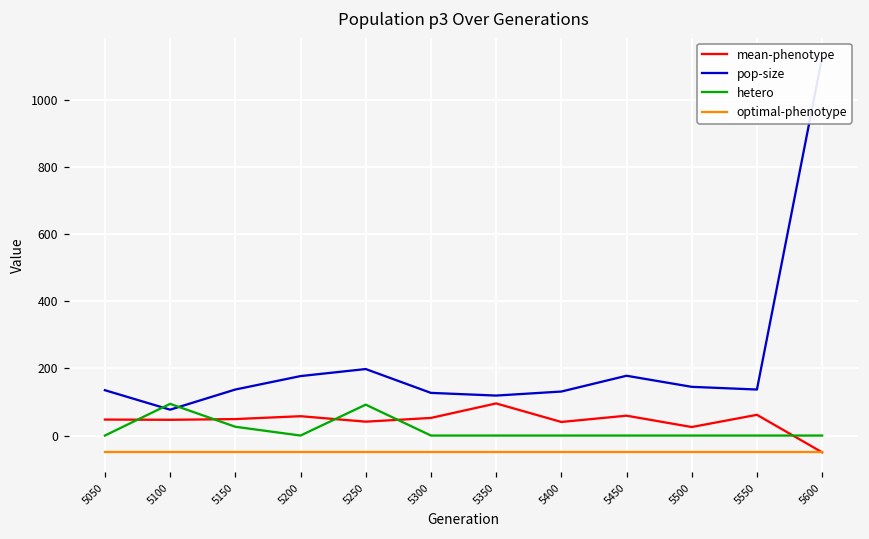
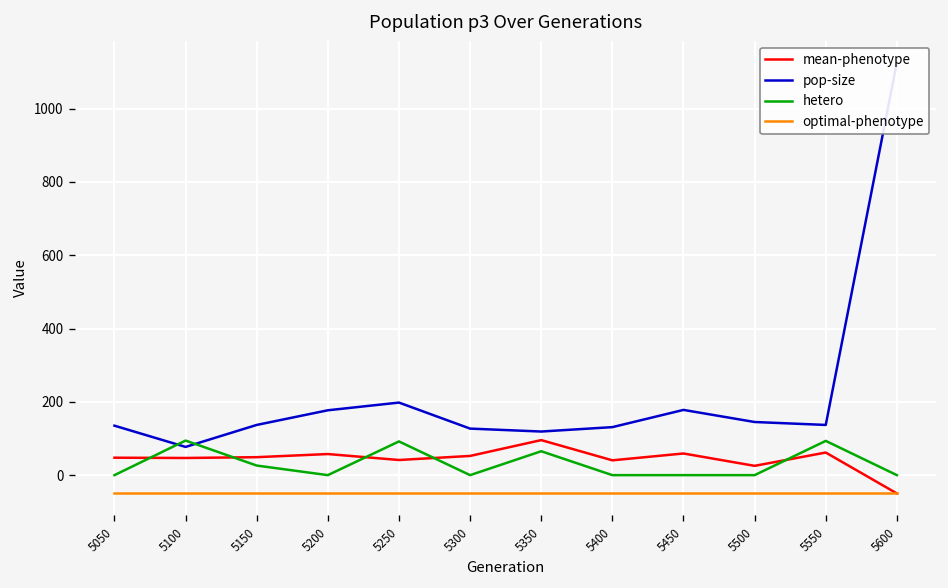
hetero, 5350: 0 -> 70
hetero, 5550: 0 -> 90
